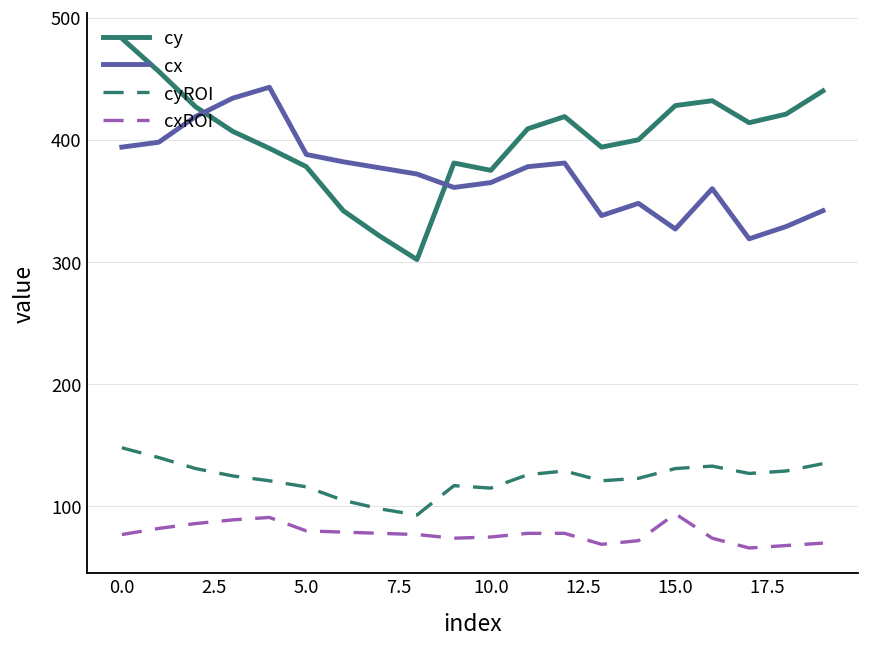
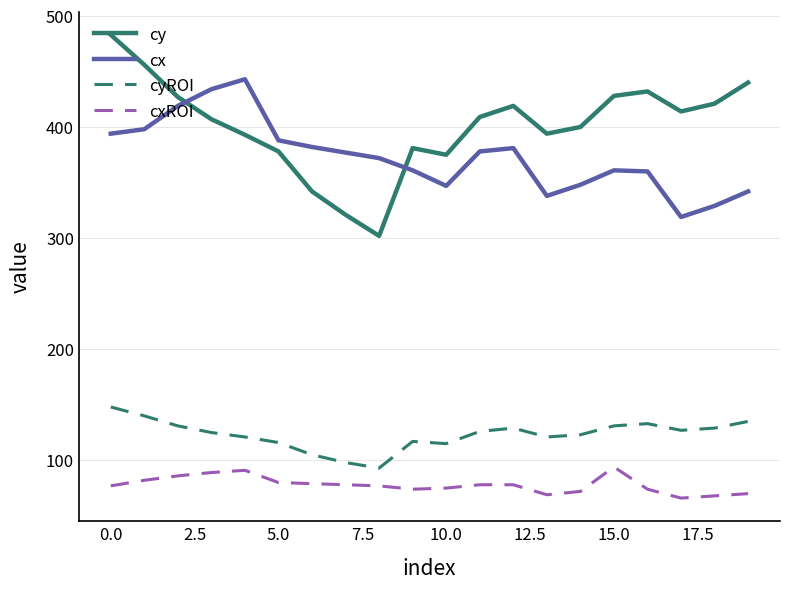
cx, 10.0: 365 -> 347
cx, 15.0: 327 -> 361
